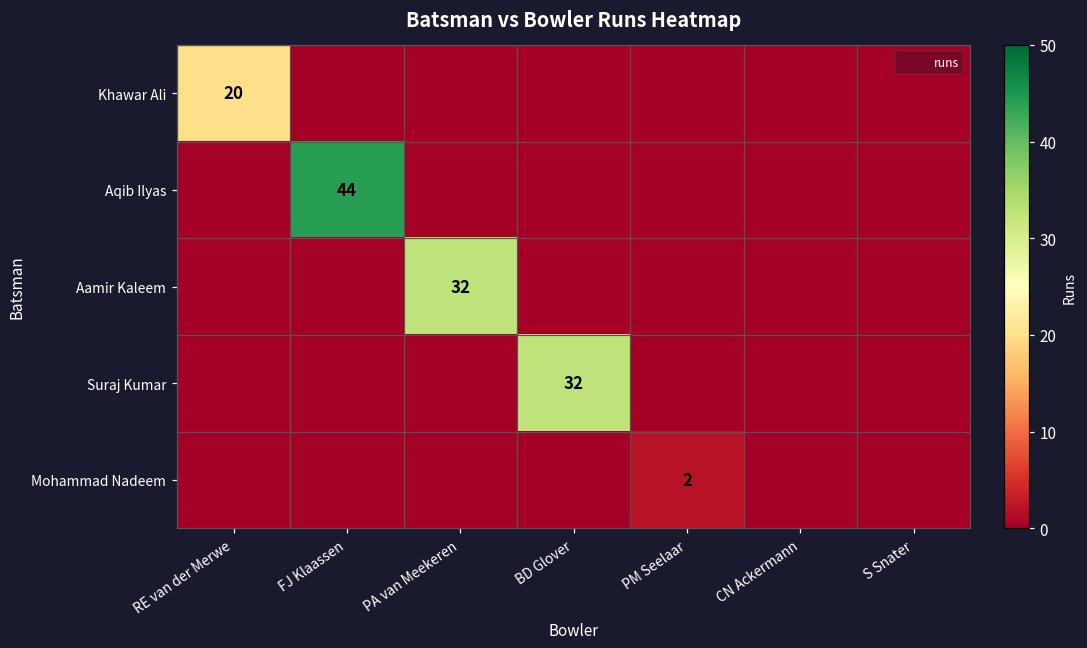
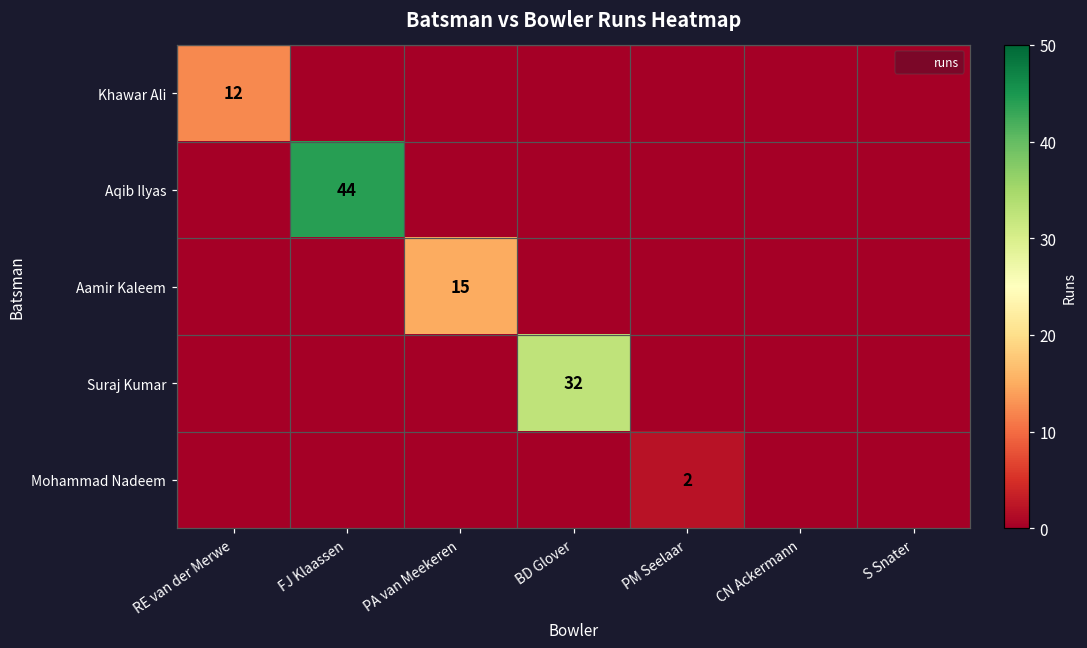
Khawar Ali, RE van der Merwe: 20 -> 12
Aamir Kaleem, PA van Meekeren: 32 -> 15
